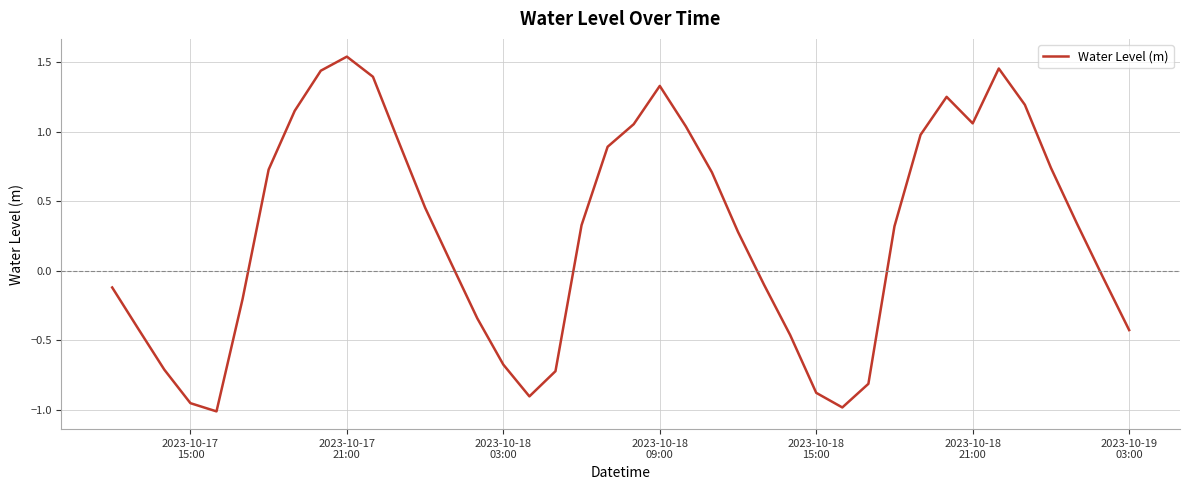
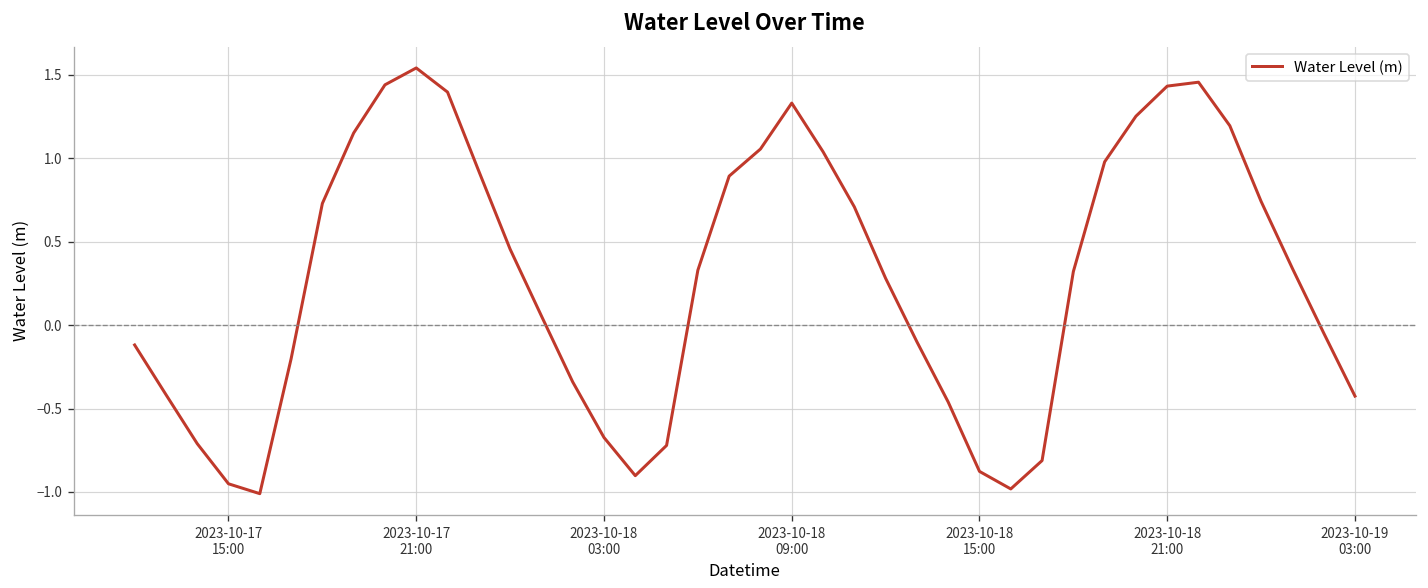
2023-10-18 21:00: 1.06 -> 1.43
